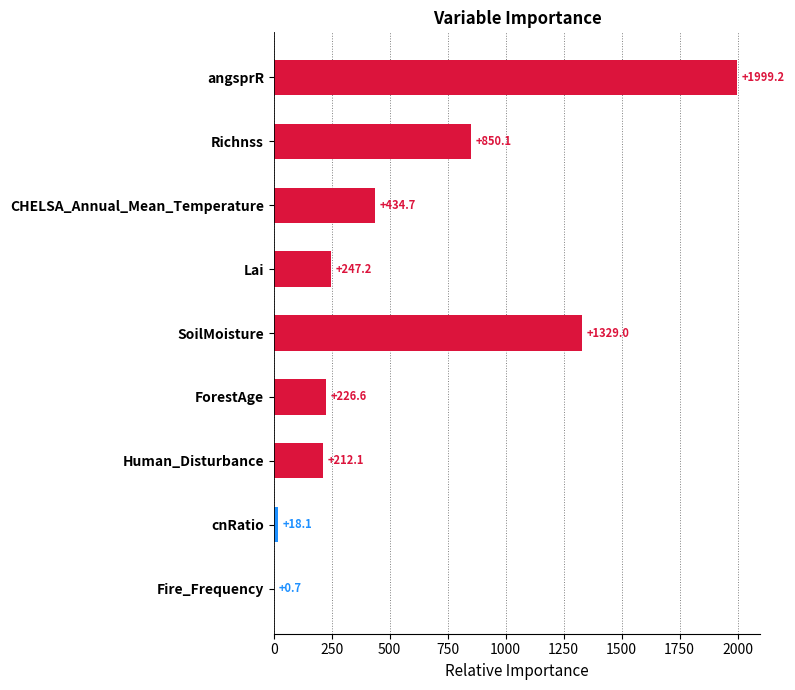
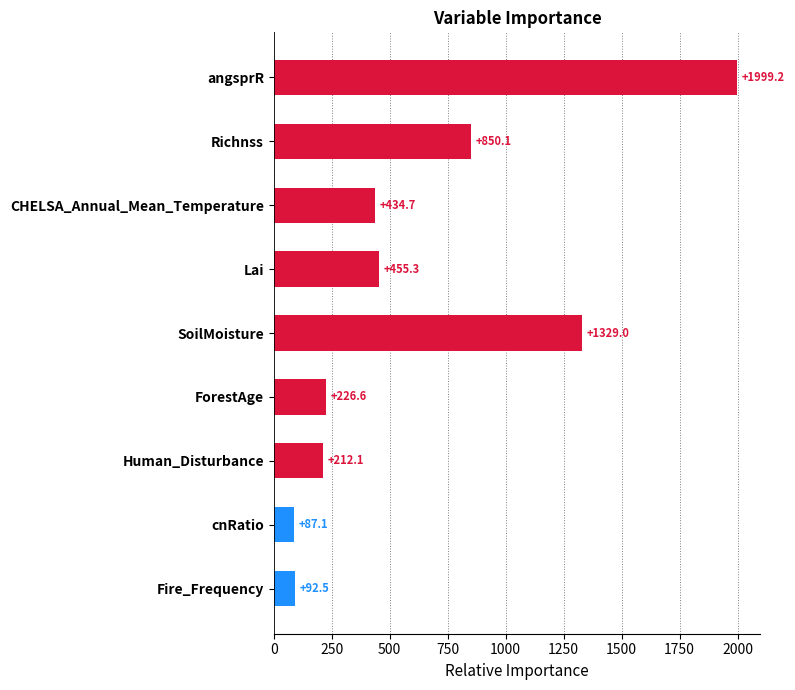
Lai: +247.2 -> +455.3
cnRatio: +18.1 -> +87.1
Fire_Frequency: +0.7 -> +92.5
